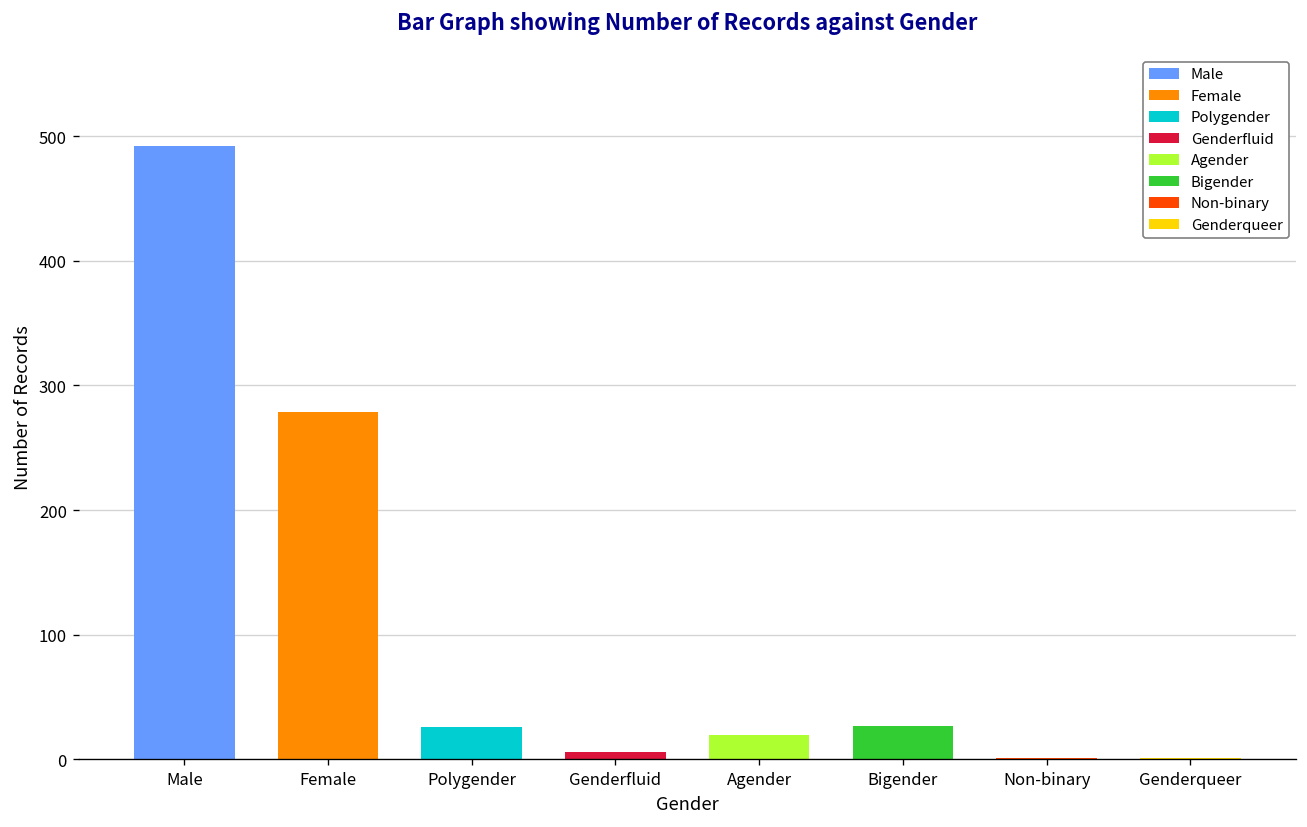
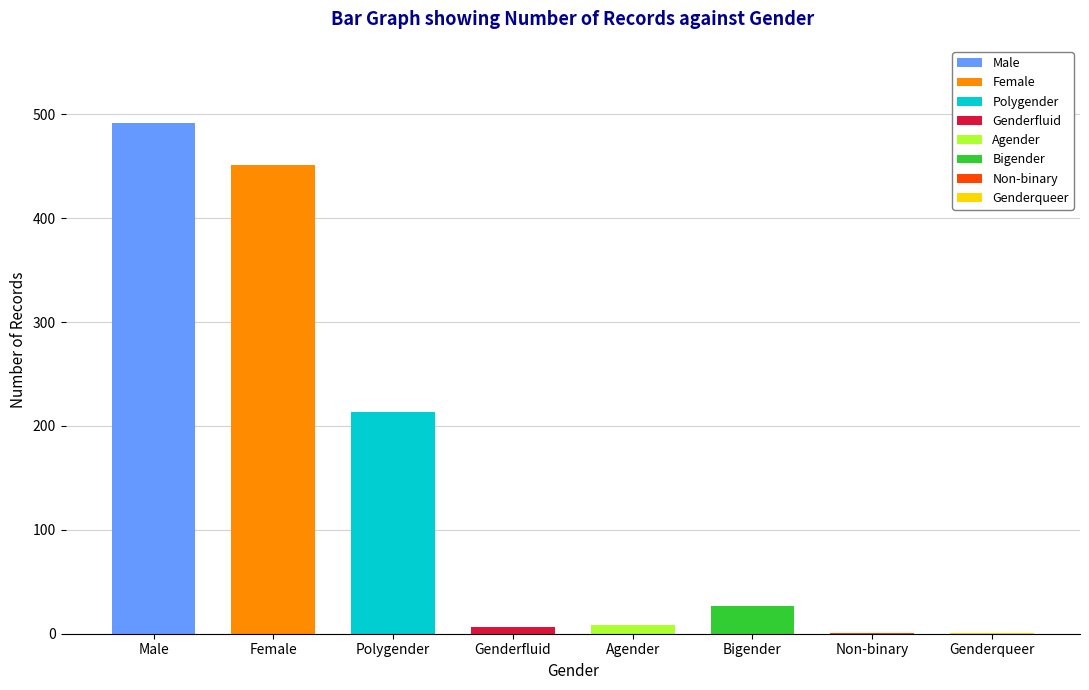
Female: 279 -> 451
Polygender: 26 -> 213
Agender: 20 -> 8
